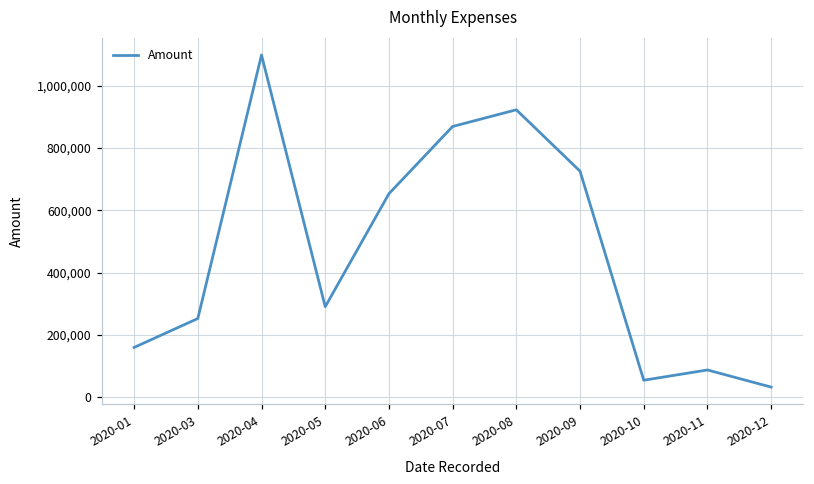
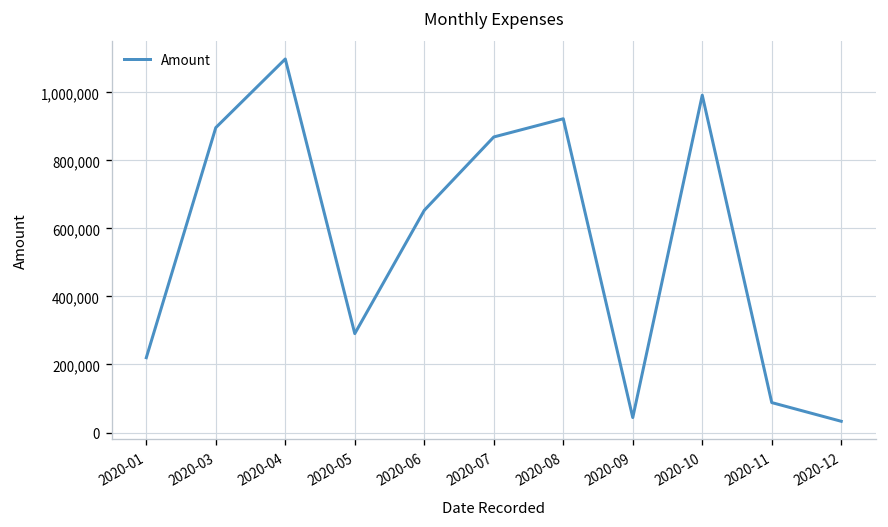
2020-01: 160,000 -> 220,000
2020-03: 250,000 -> 900,000
2020-09: 730,000 -> 40,000
2020-10: 60,000 -> 990,000
